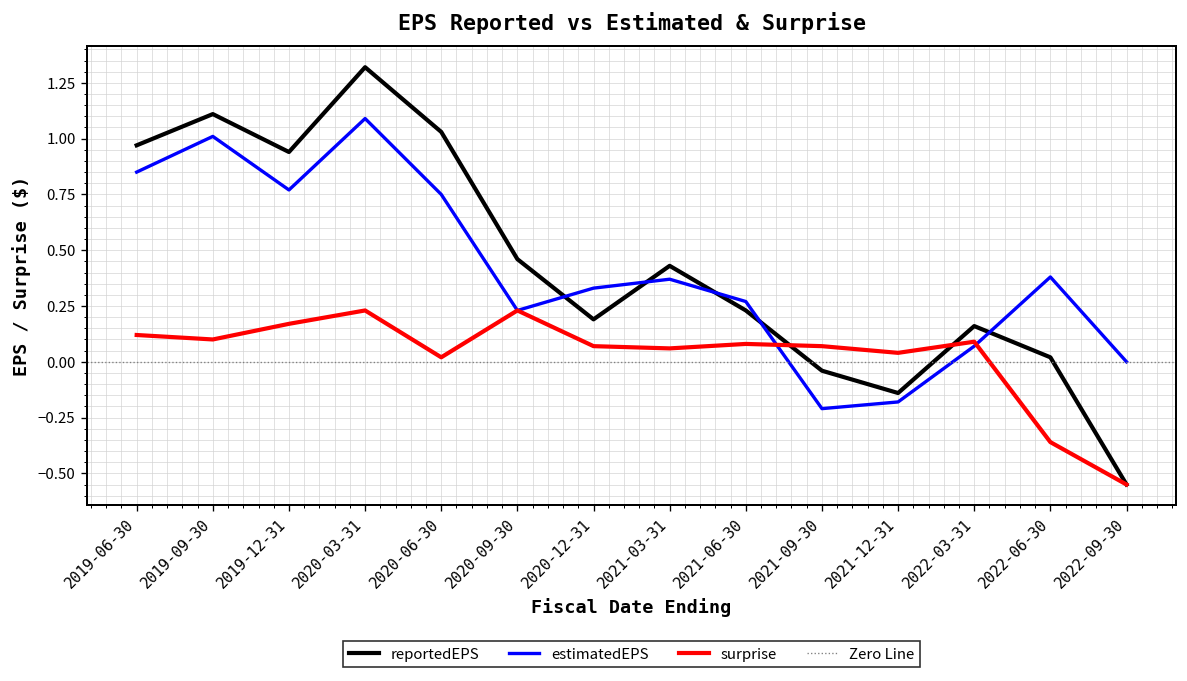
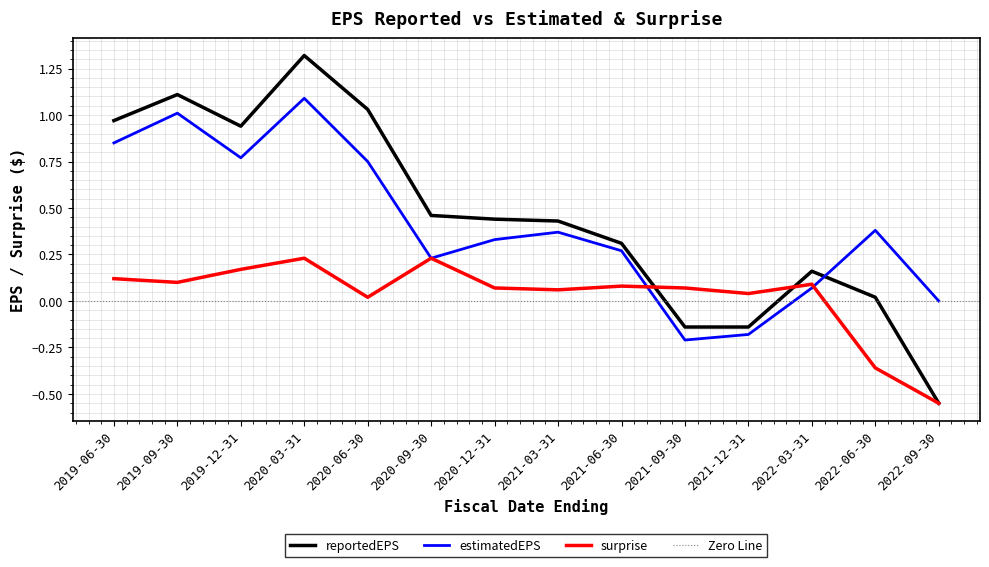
reportedEPS, 2020-12-31: 0.19 -> 0.44
reportedEPS, 2021-06-30: 0.23 -> 0.31
reportedEPS, 2021-09-30: -0.04 -> -0.14
